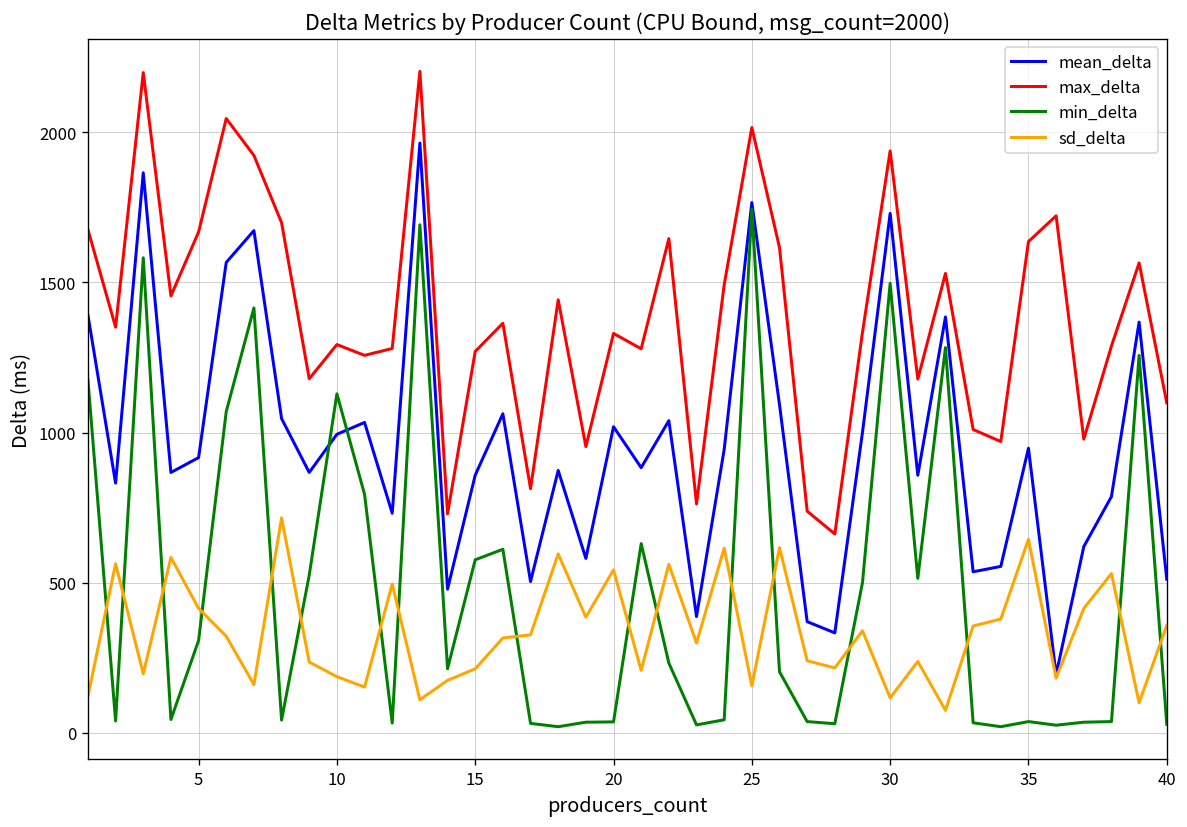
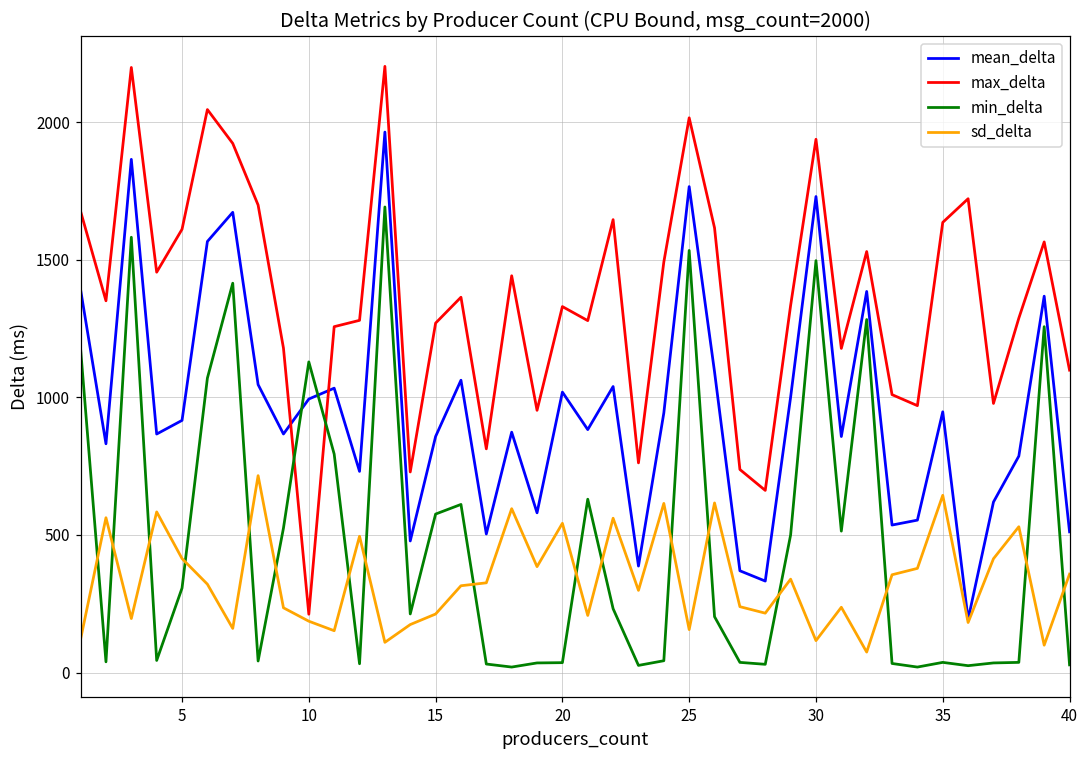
max_delta, 5: 1670 -> 1610
max_delta, 10: 1290 -> 210
min_delta, 25: 1740 -> 1530
